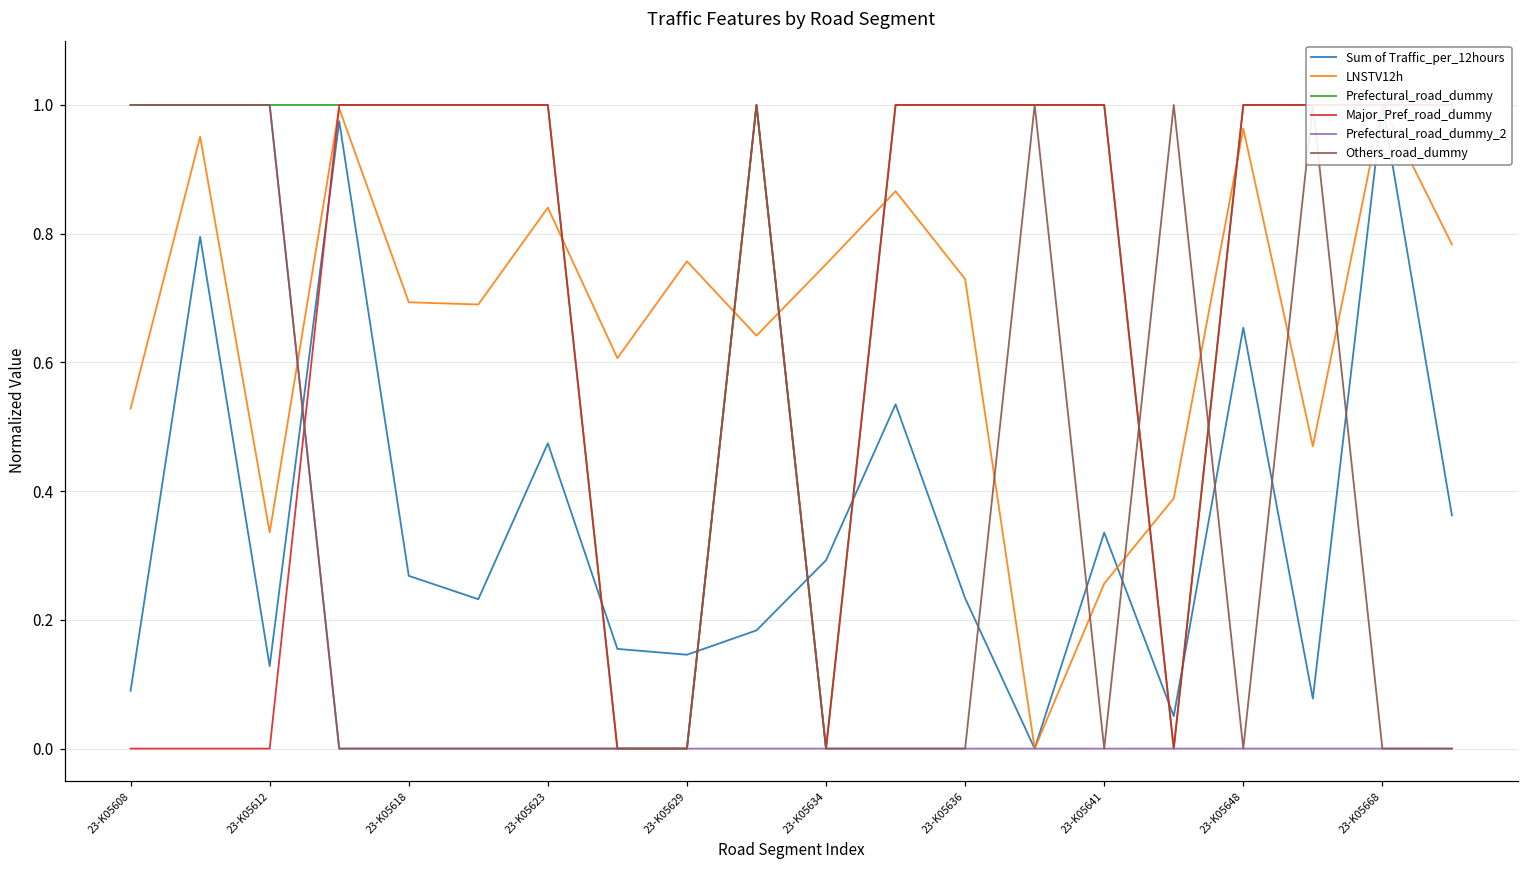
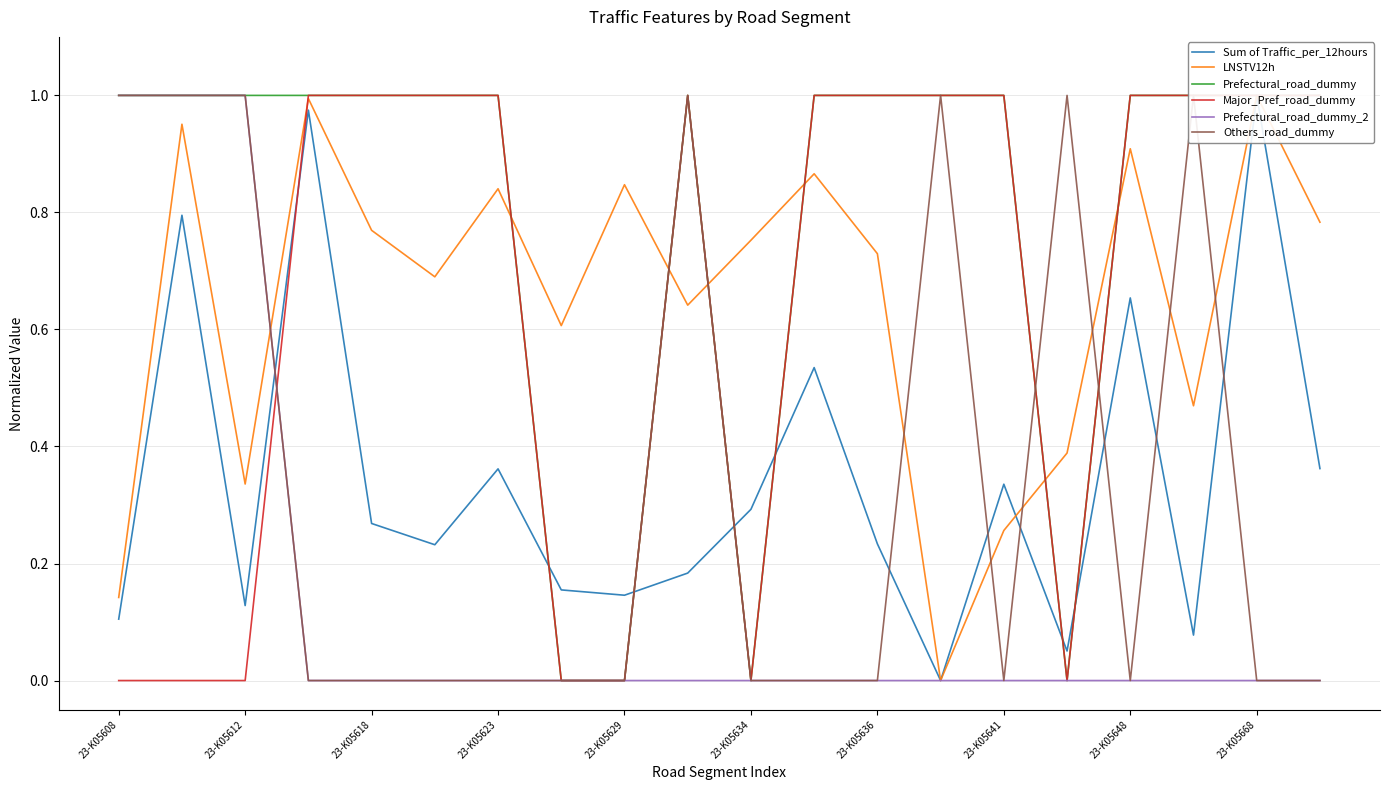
Sum of Traffic_per_12hours, 23-K05608: 0.09 -> 0.10
LNSTV12h, 23-K05608: 0.53 -> 0.14
LNSTV12h, 23-K05618: 0.69 -> 0.77
Sum of Traffic_per_12hours, 23-K05623: 0.47 -> 0.36
LNSTV12h, 23-K05629: 0.76 -> 0.85
LNSTV12h, 23-K05648: 0.96 -> 0.91
